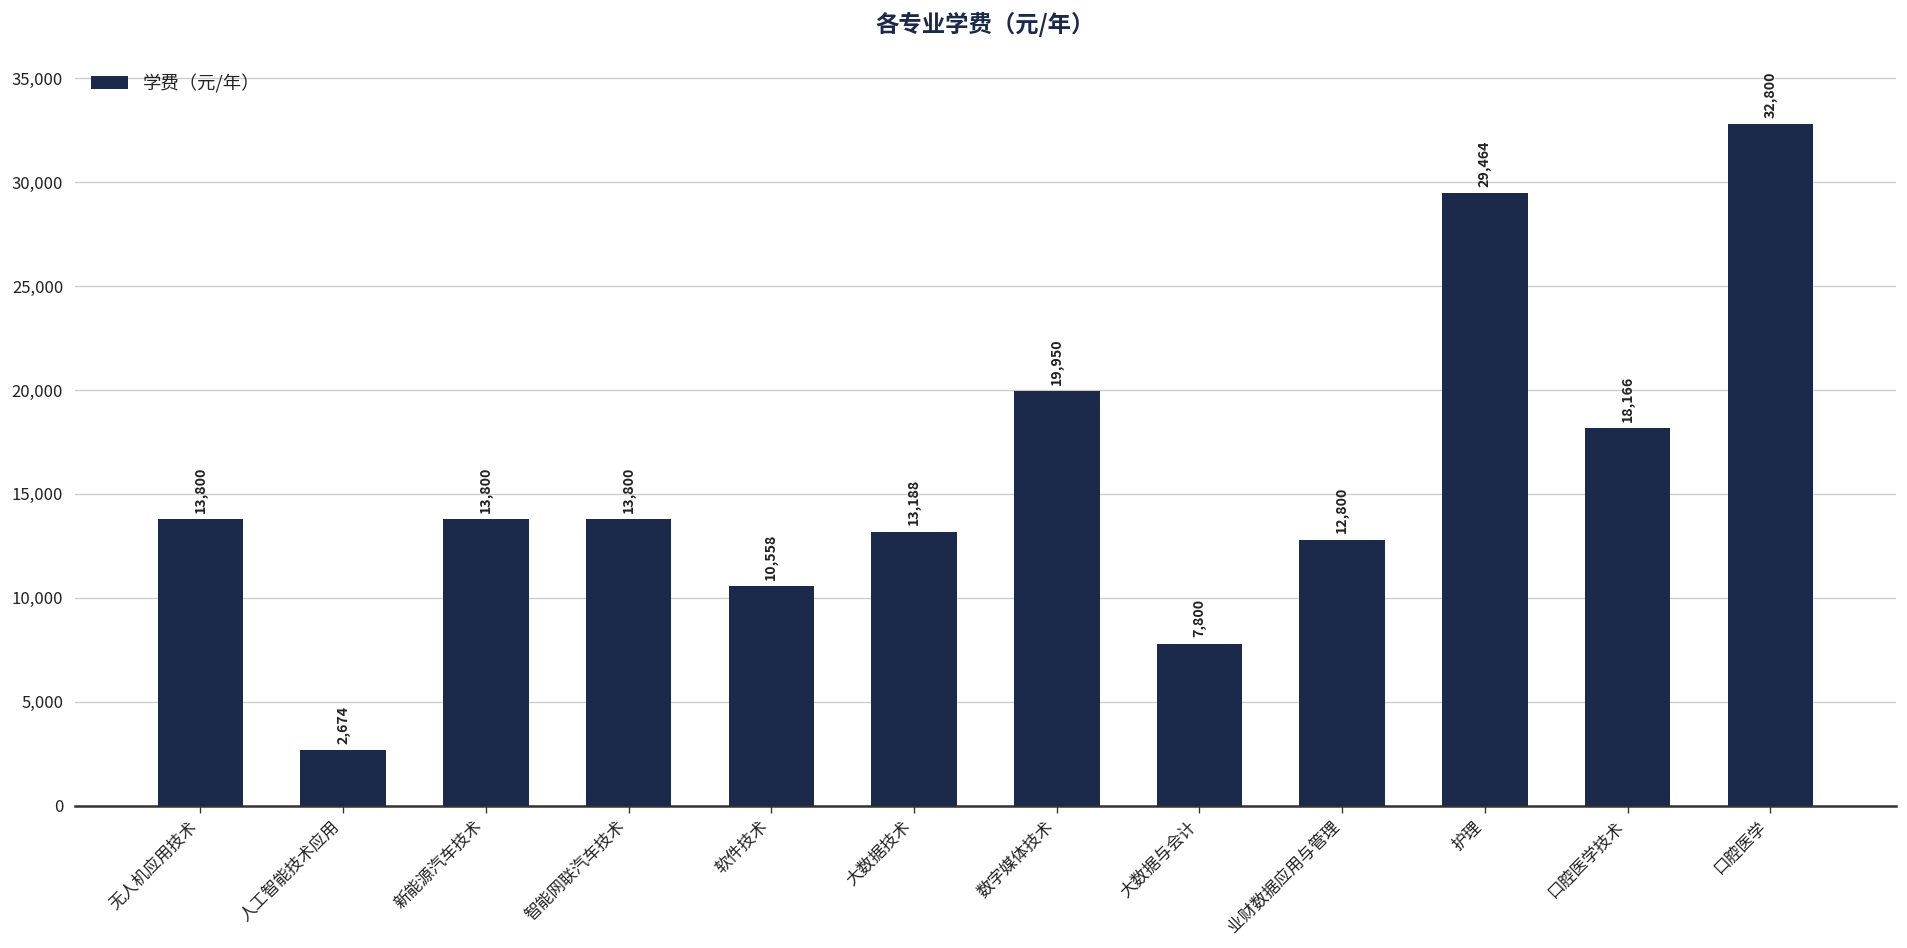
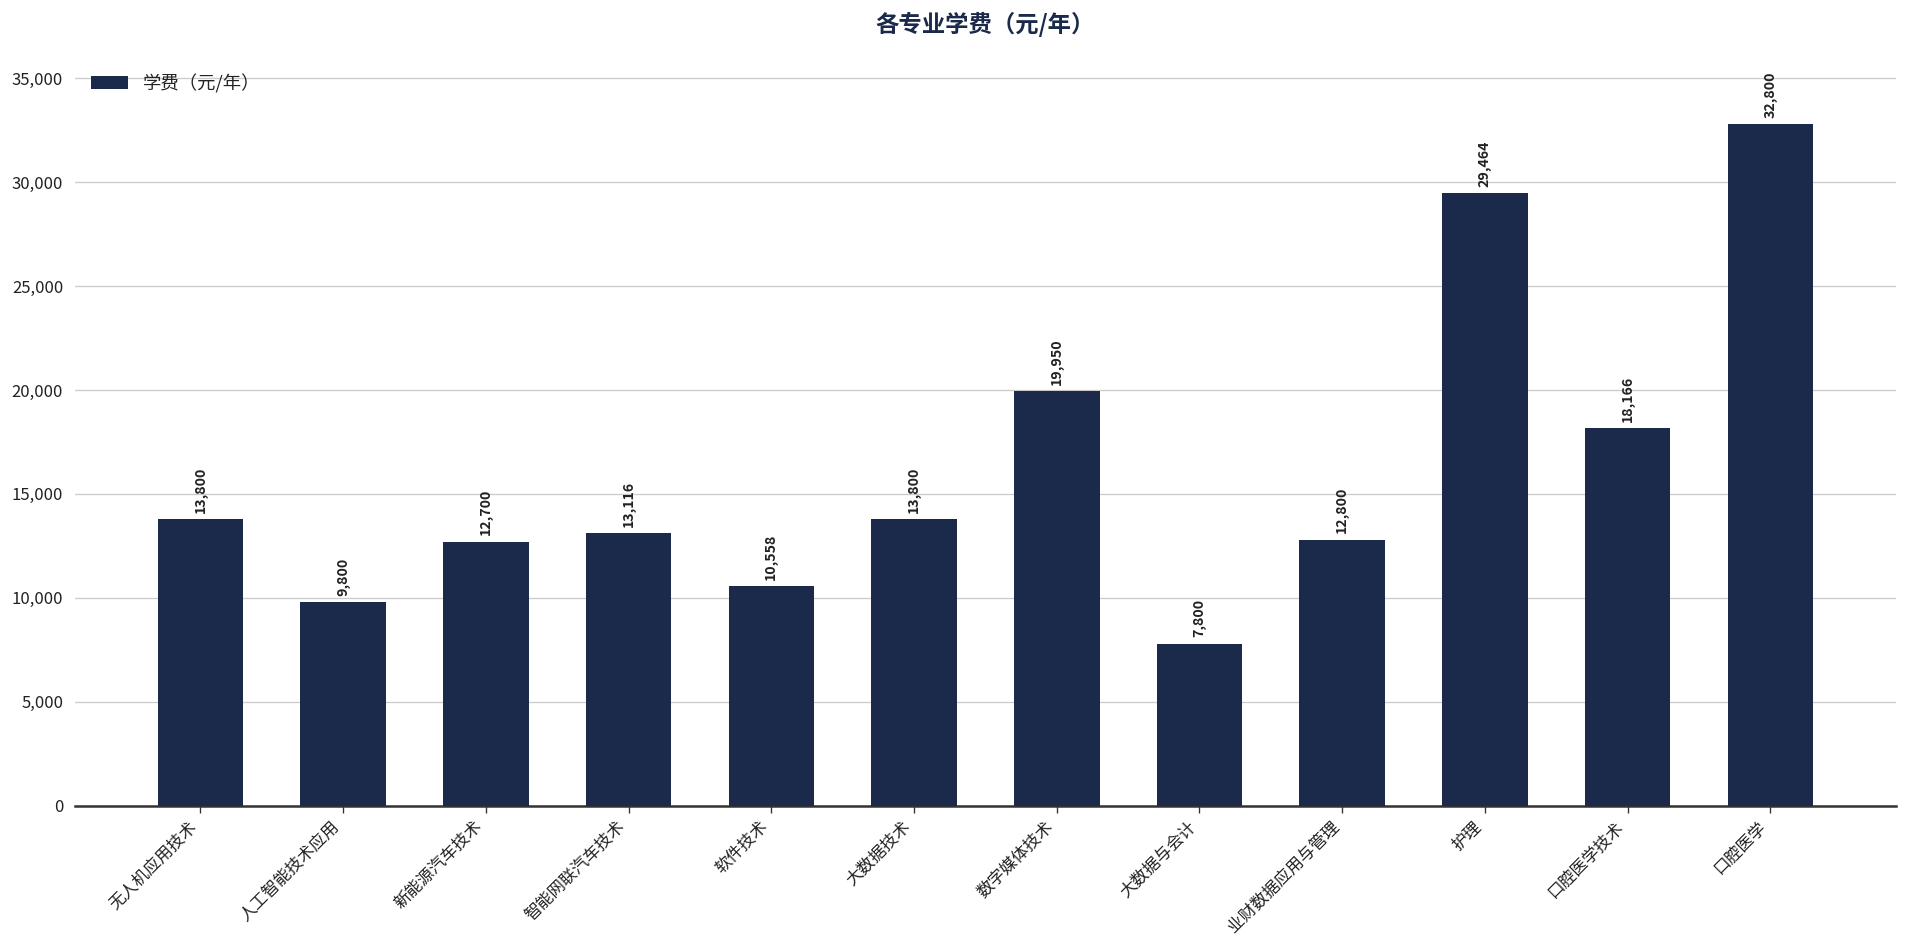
人工智能技术应用: 2,674 -> 9,800
新能源汽车技术: 13,800 -> 12,700
智能网联汽车技术: 13,800 -> 13,116
大数据技术: 13,188 -> 13,800
